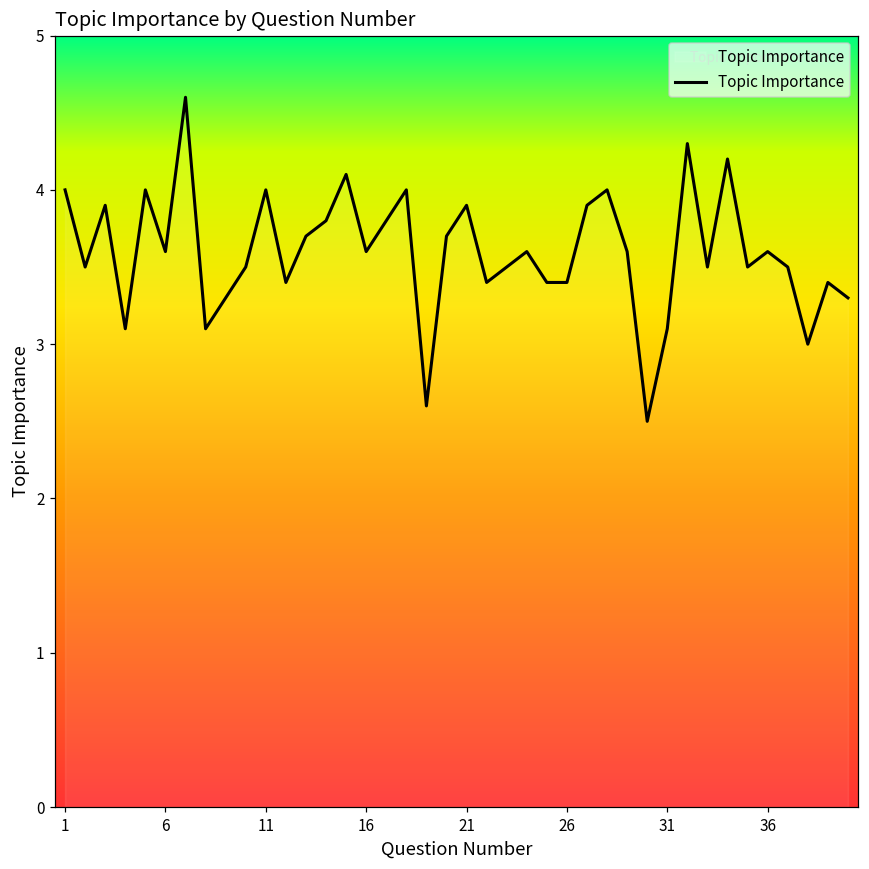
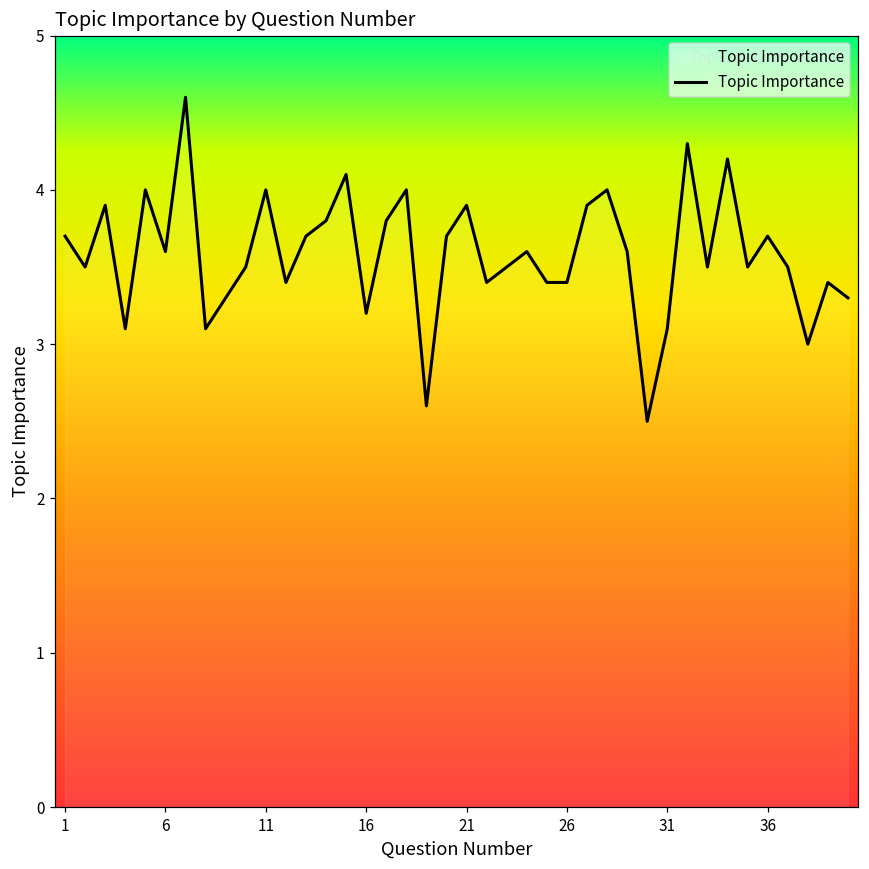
1: 4.0 -> 3.7
16: 3.6 -> 3.2
36: 3.6 -> 3.7
